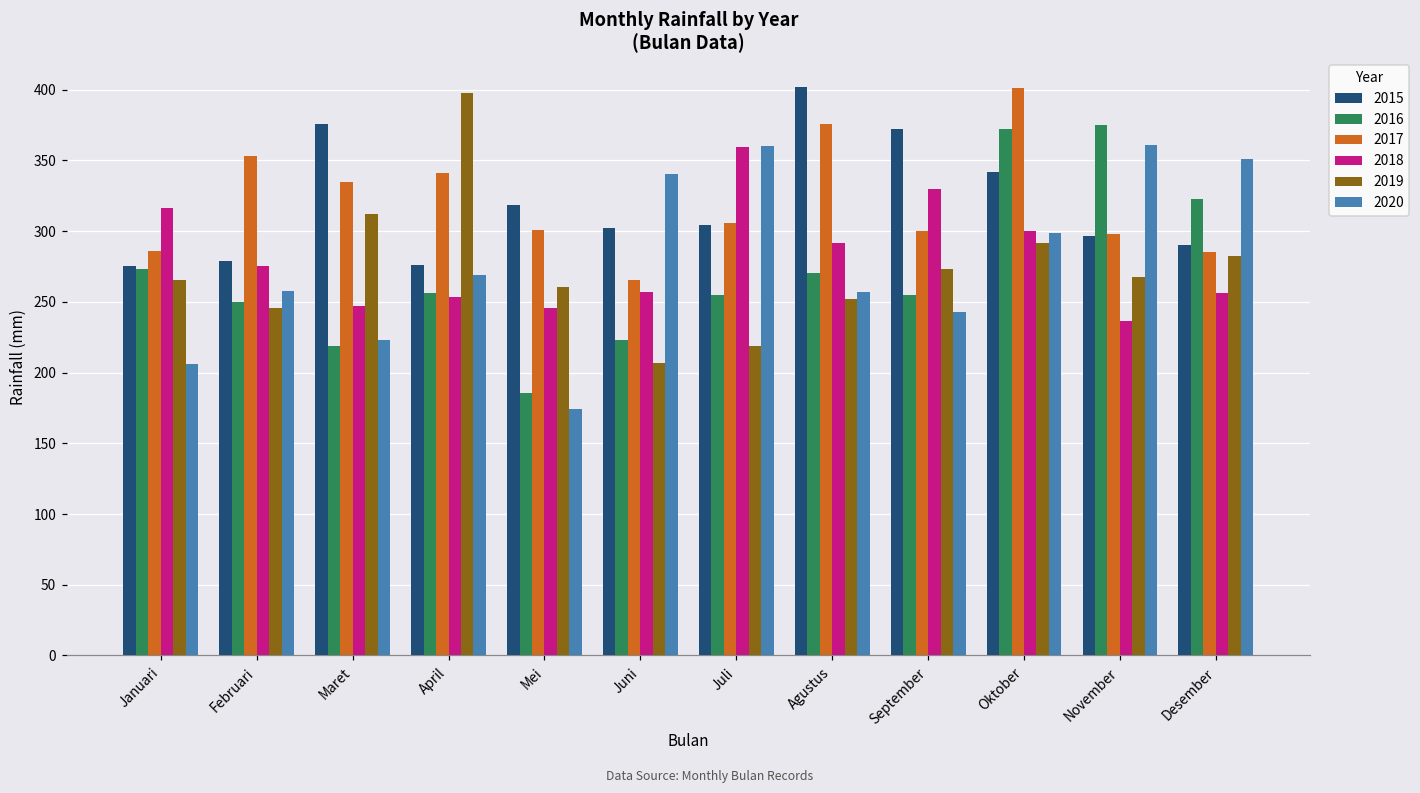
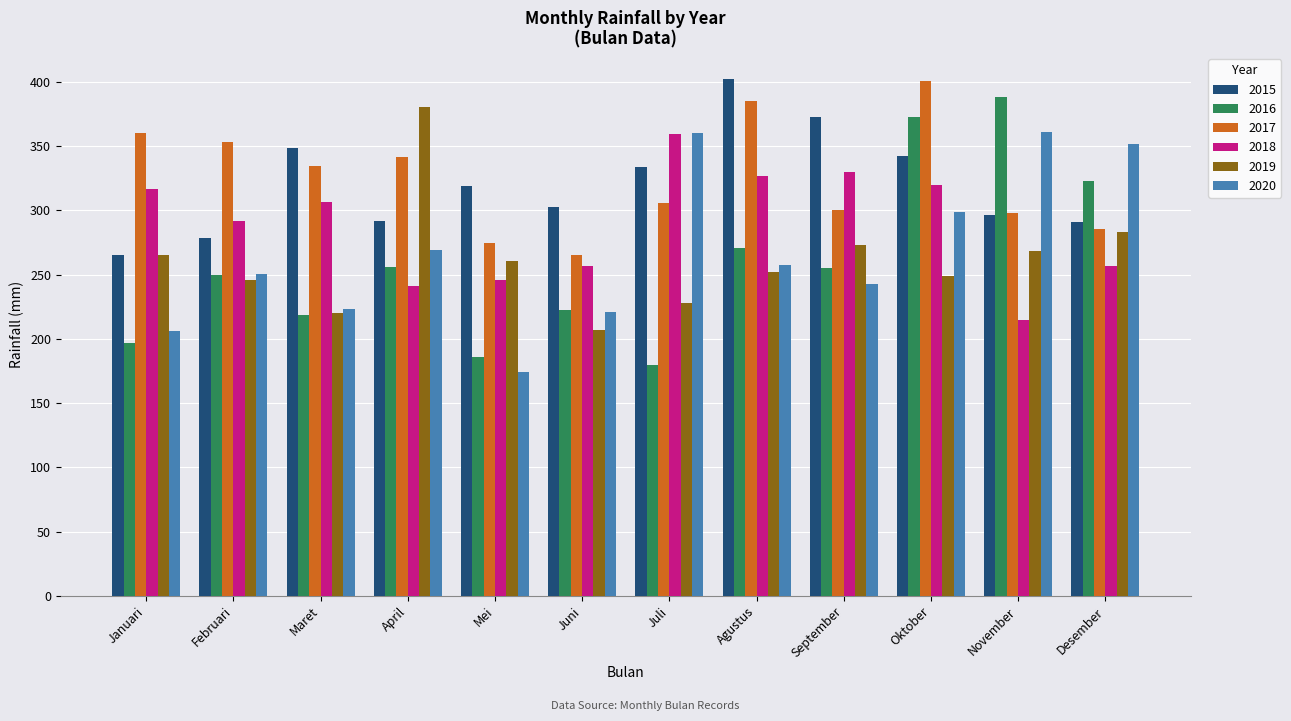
2015, Januari: 276 -> 265
2016, Januari: 274 -> 196
2017, Januari: 286 -> 360
2018, Februari: 276 -> 292
2020, Februari: 257 -> 250
2015, Maret: 376 -> 348
2018, Maret: 247 -> 306
2019, Maret: 312 -> 220
2015, April: 276 -> 291
2018, April: 253 -> 241
2019, April: 397 -> 380
2017, Mei: 301 -> 274
2020, Juni: 341 -> 221
2015, Juli: 304 -> 334
2016, Juli: 255 -> 179
2019, Juli: 219 -> 228
2017, Agustus: 375 -> 385
2018, Agustus: 292 -> 326
2018, Oktober: 300 -> 320
2019, Oktober: 292 -> 249
2016, November: 375 -> 388
2018, November: 237 -> 215
